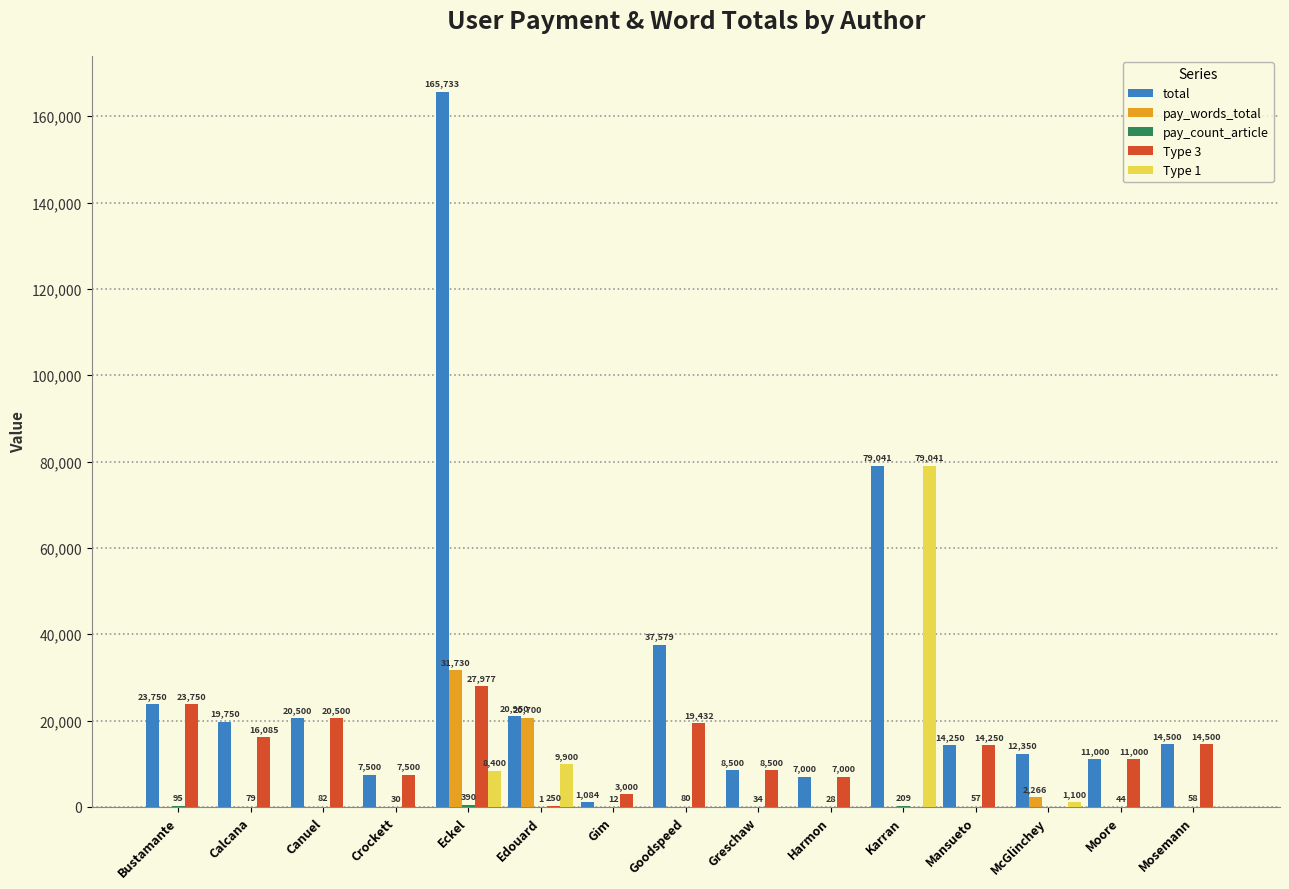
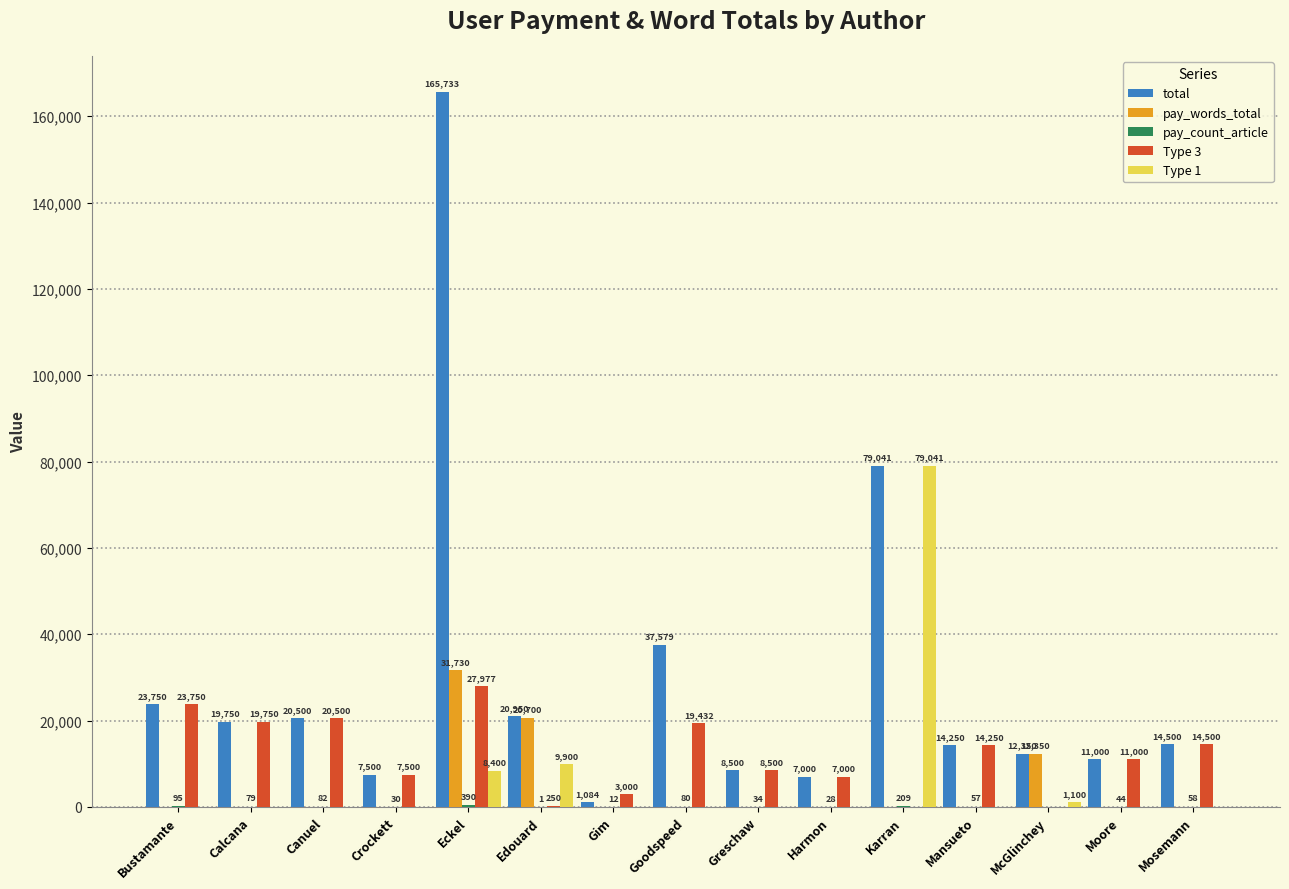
Type 3, Calcana: 16,085 -> 19,750
pay_words_total, McGlinchey: 2,266 -> 12,350
